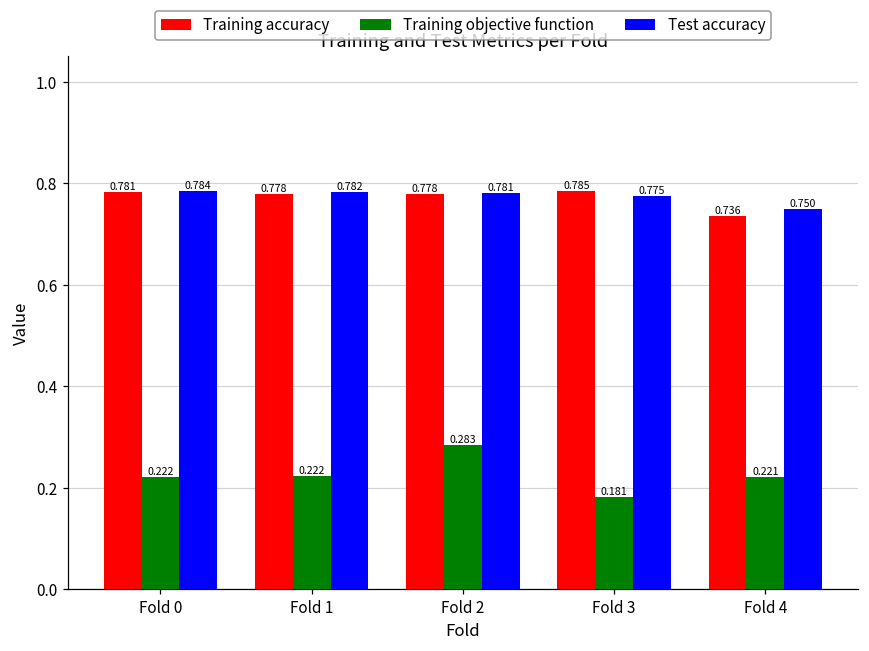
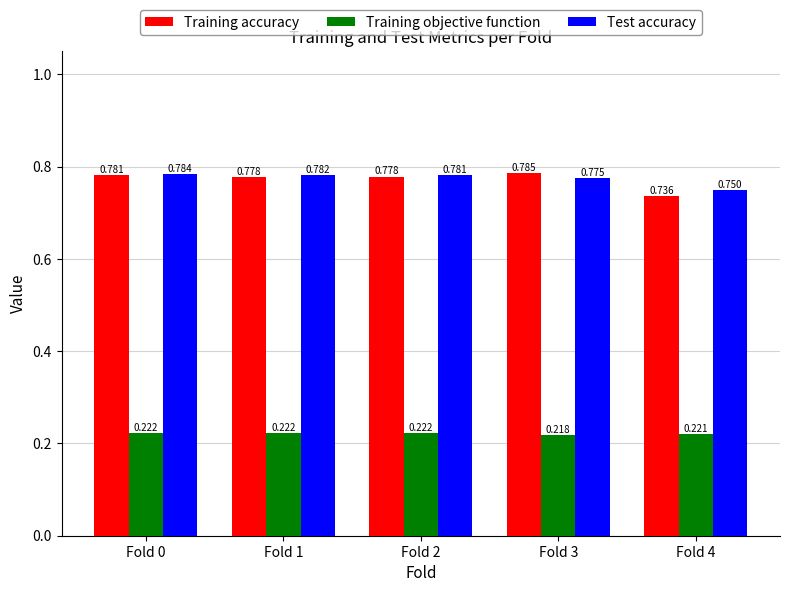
Training objective function, Fold 2: 0.283 -> 0.222
Training objective function, Fold 3: 0.181 -> 0.218
